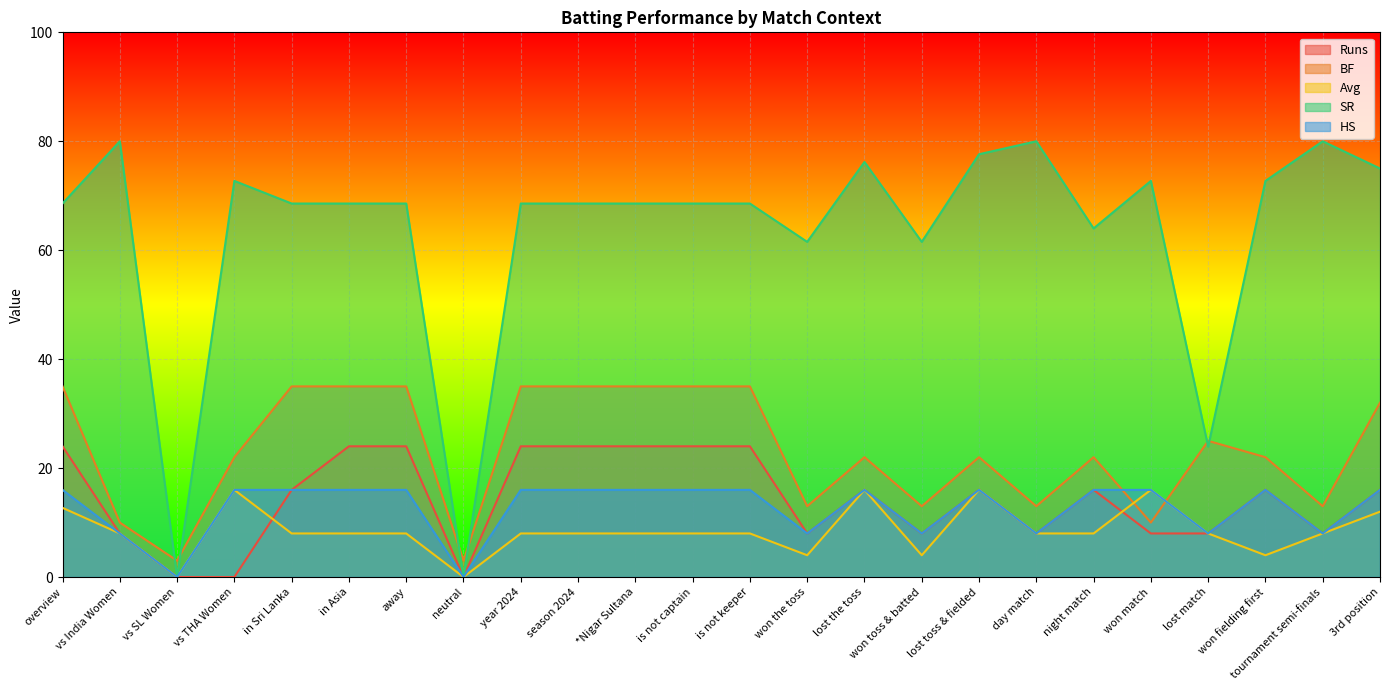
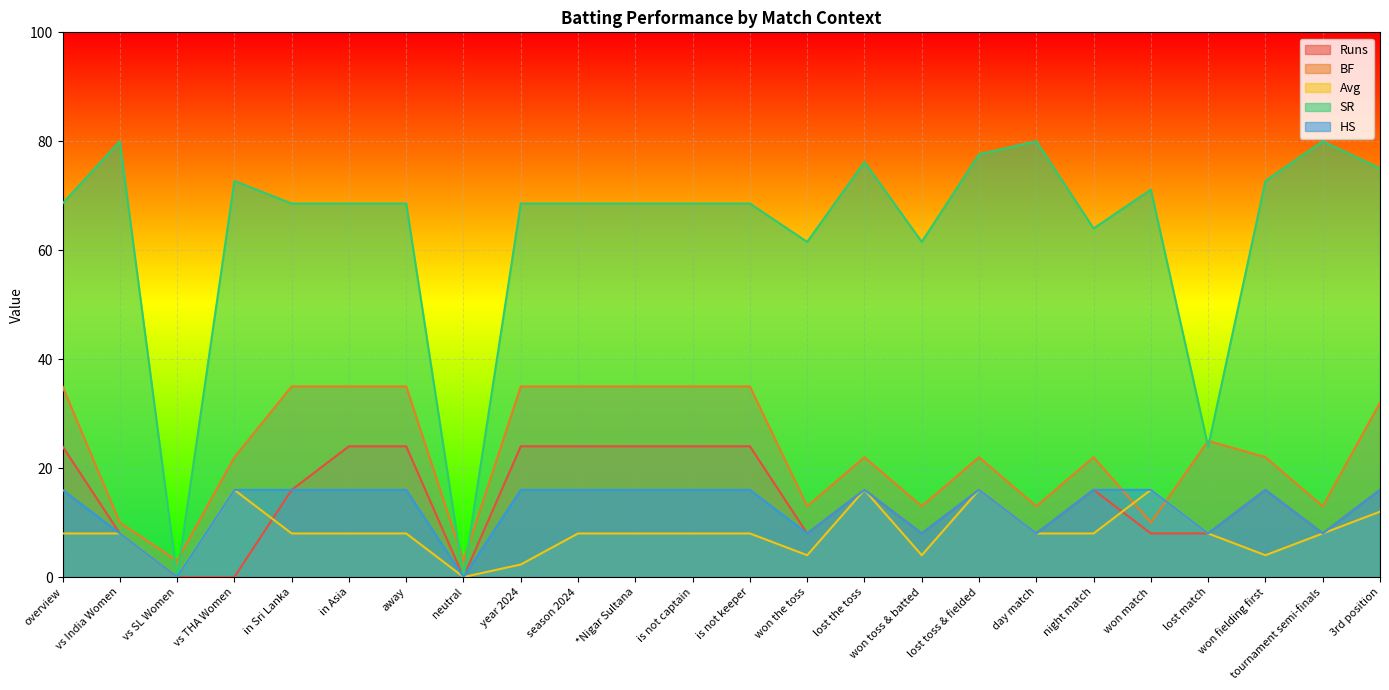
Avg, overview: 13 -> 8
Avg, year 2024: 8 -> 2
SR, won match: 73 -> 71
